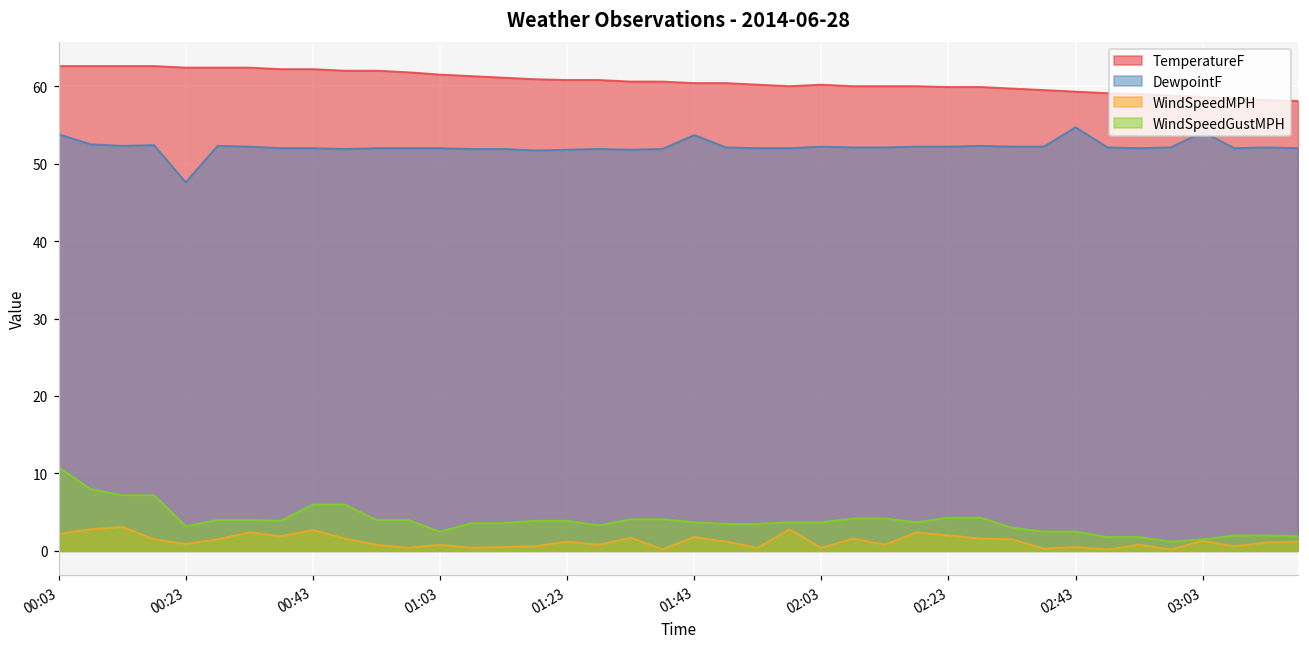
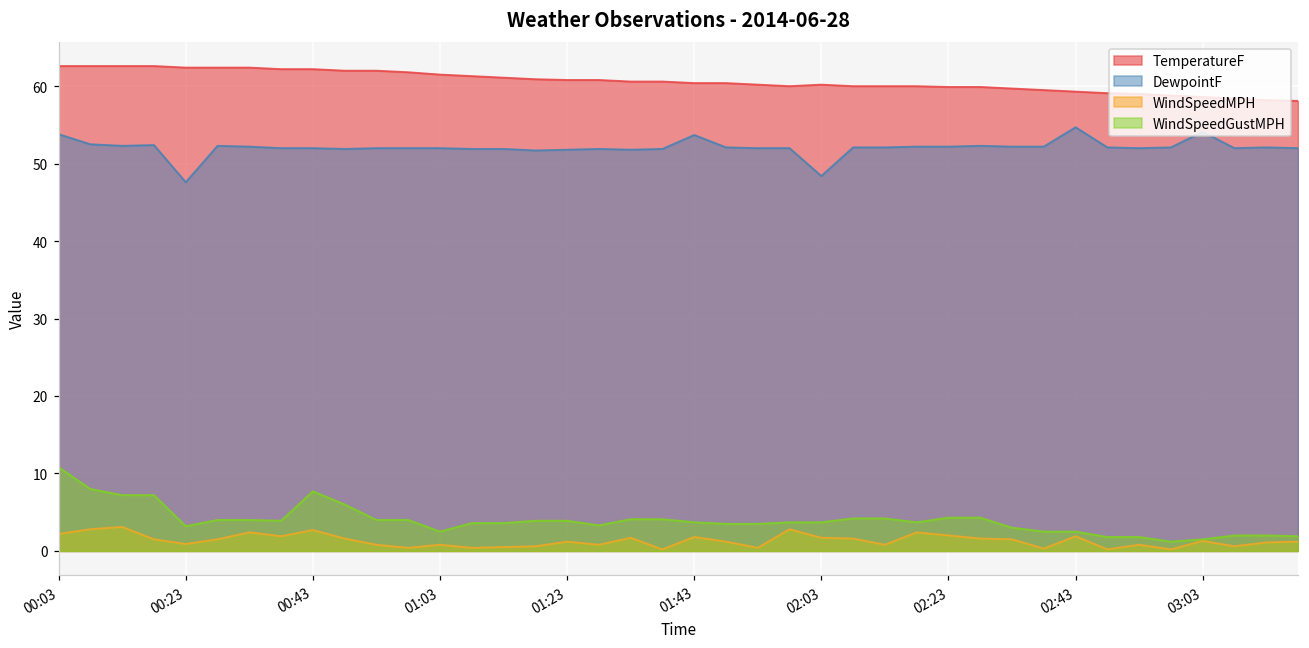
WindSpeedGustMPH, 00:43: 6 -> 8
DewpointF, 02:03: 52 -> 48
WindSpeedMPH, 02:03: 0 -> 2
WindSpeedMPH, 02:43: 1 -> 2
